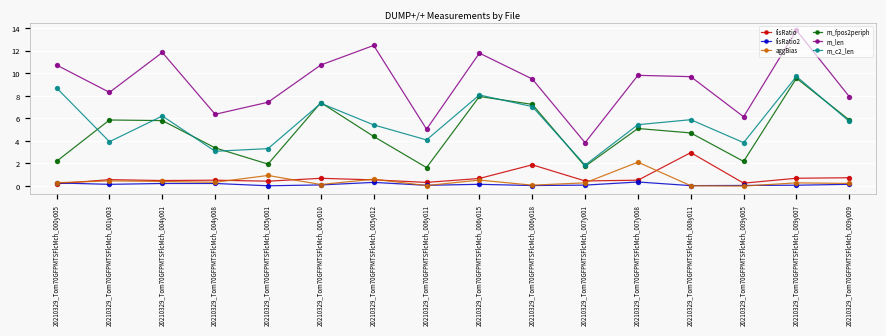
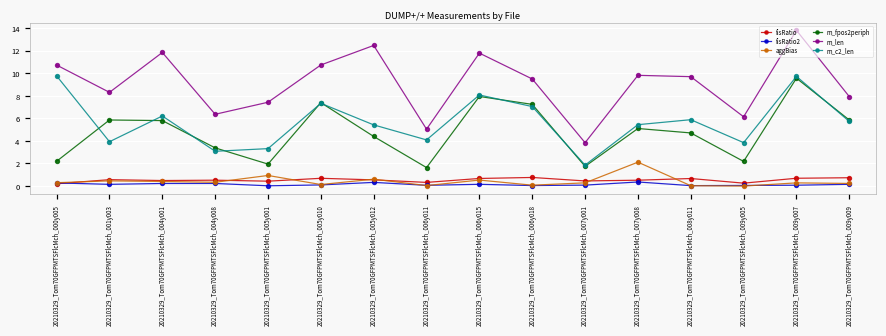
m_c2_len, 20210329_Tom70GFPMTSFlcMch_000y005: 8.7 -> 9.8
fisRatio, 20210329_Tom70GFPMTSFlcMch_006y018: 1.9 -> 0.8
fisRatio, 20210329_Tom70GFPMTSFlcMch_008y011: 3.0 -> 0.7
